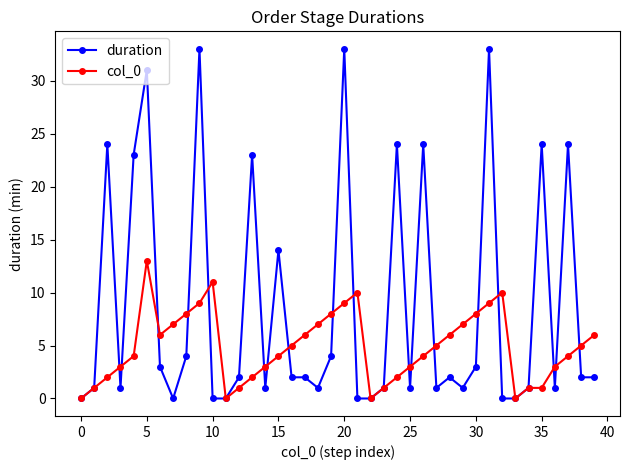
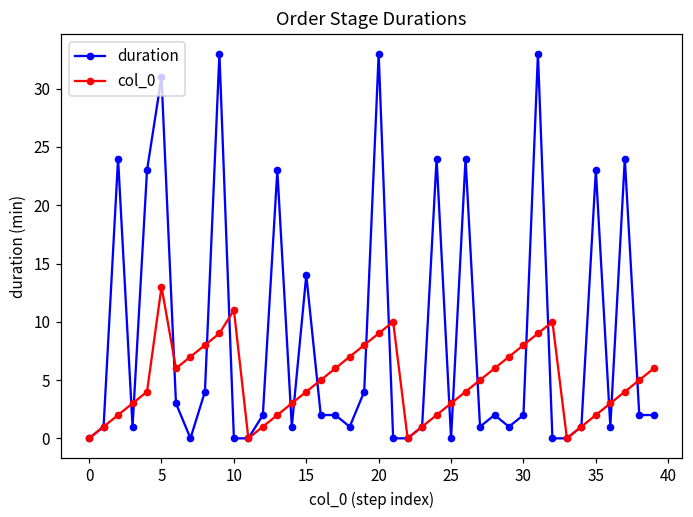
duration, 25: 1 -> 0
duration, 30: 3 -> 2
duration, 35: 24 -> 23
col_0, 35: 1 -> 2
